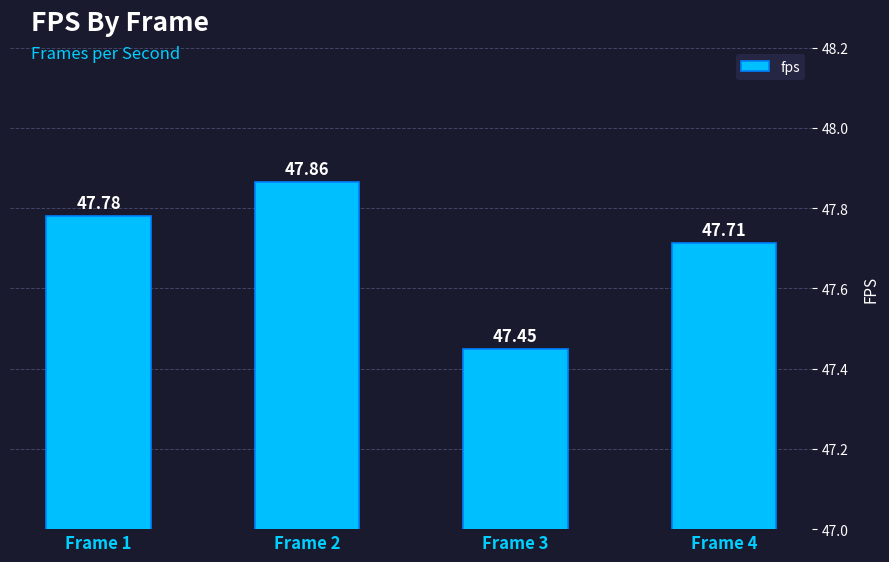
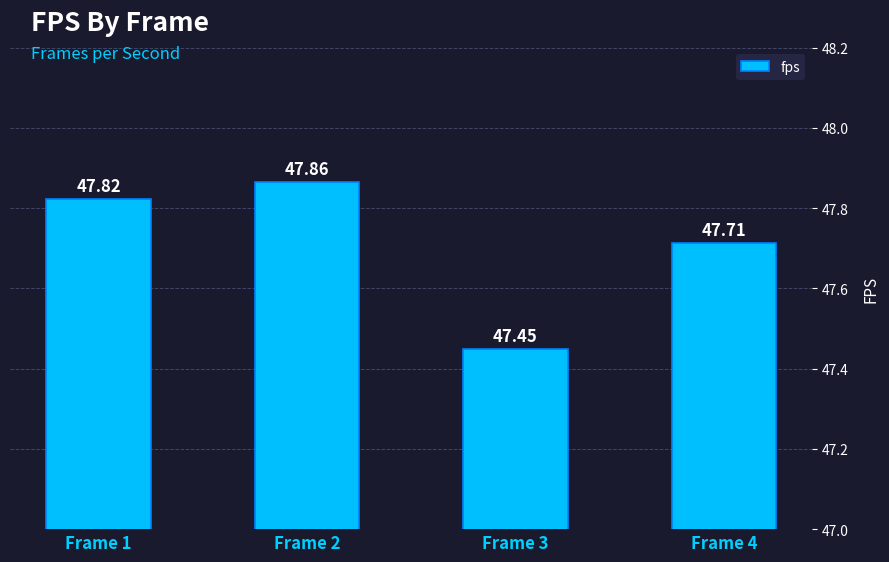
Frame 1: 47.78 -> 47.82
